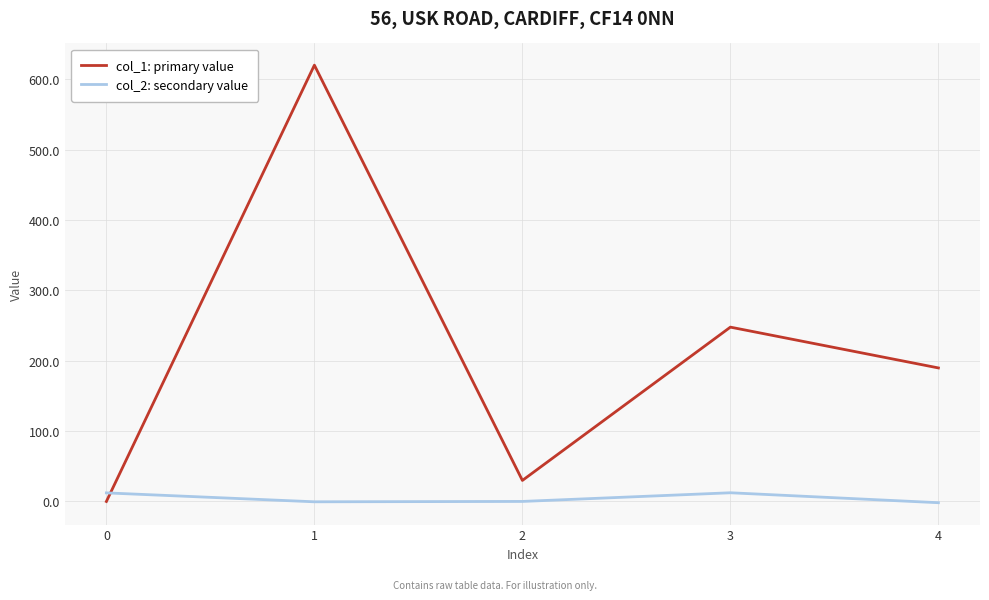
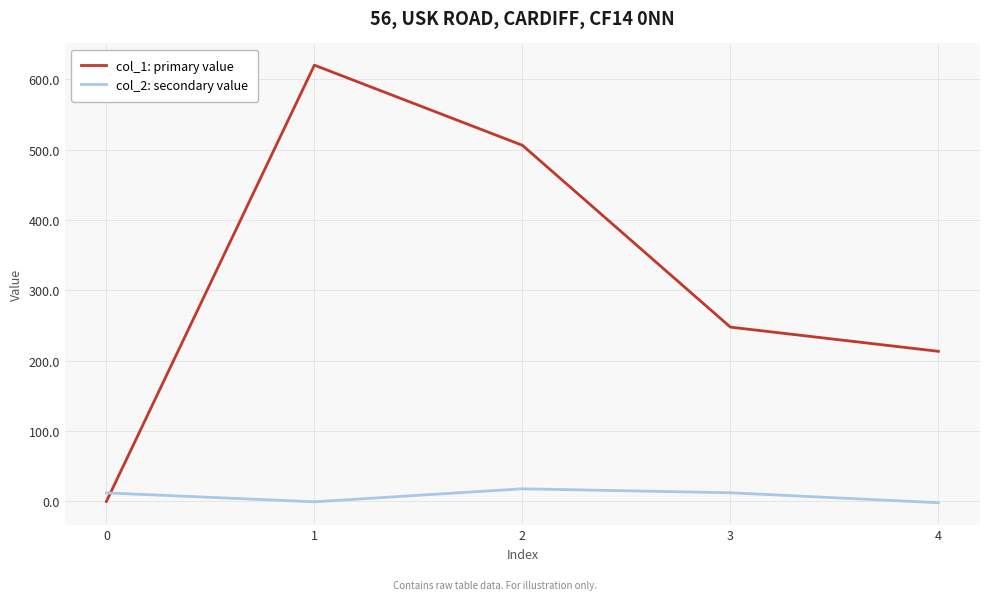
col_1: primary value, 2: 30 -> 510
col_2: secondary value, 2: 0 -> 20
col_1: primary value, 4: 190 -> 210
